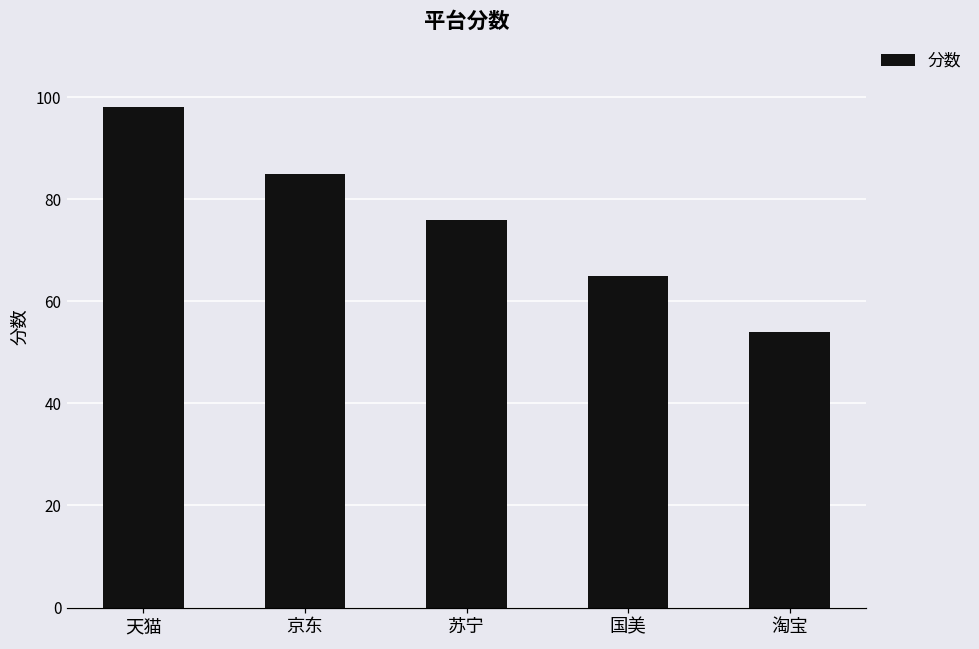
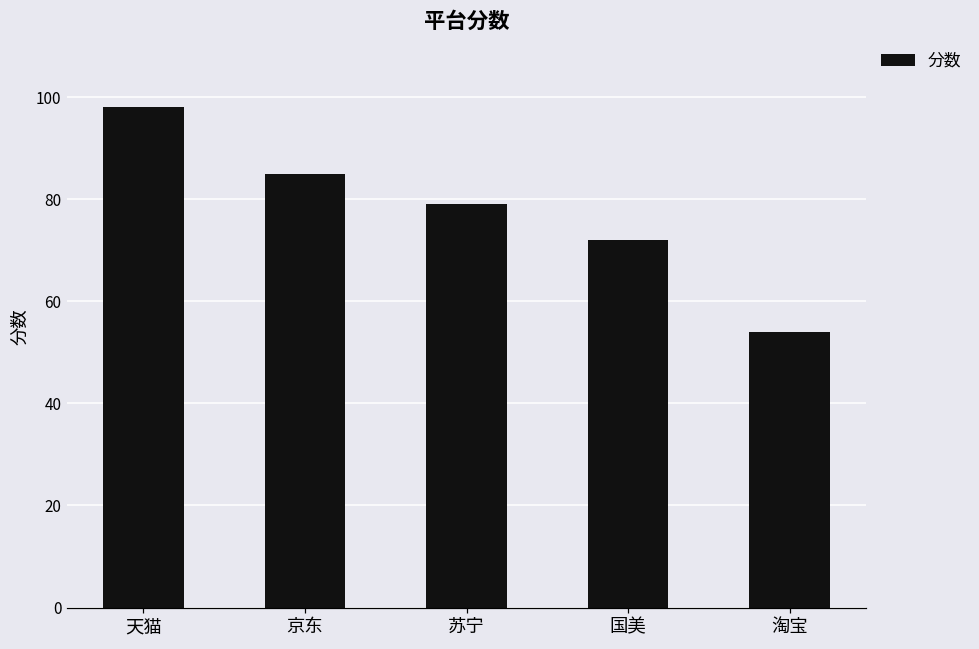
苏宁: 76 -> 79
国美: 65 -> 72
